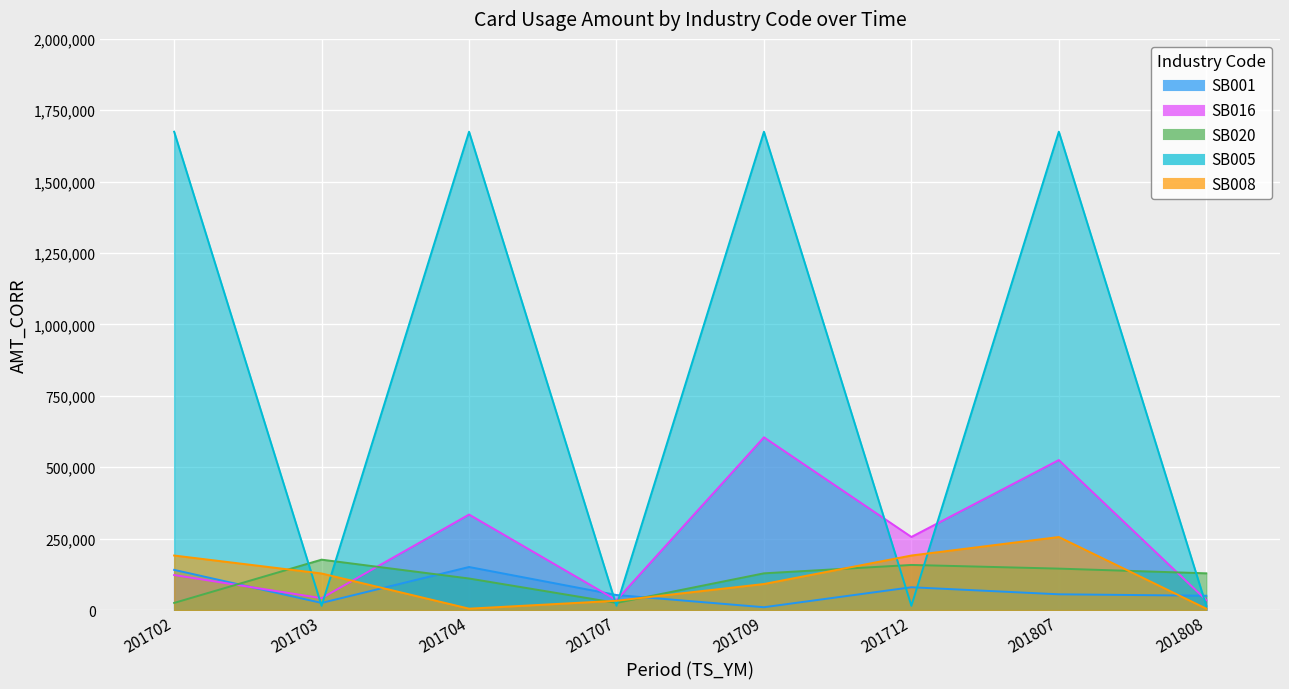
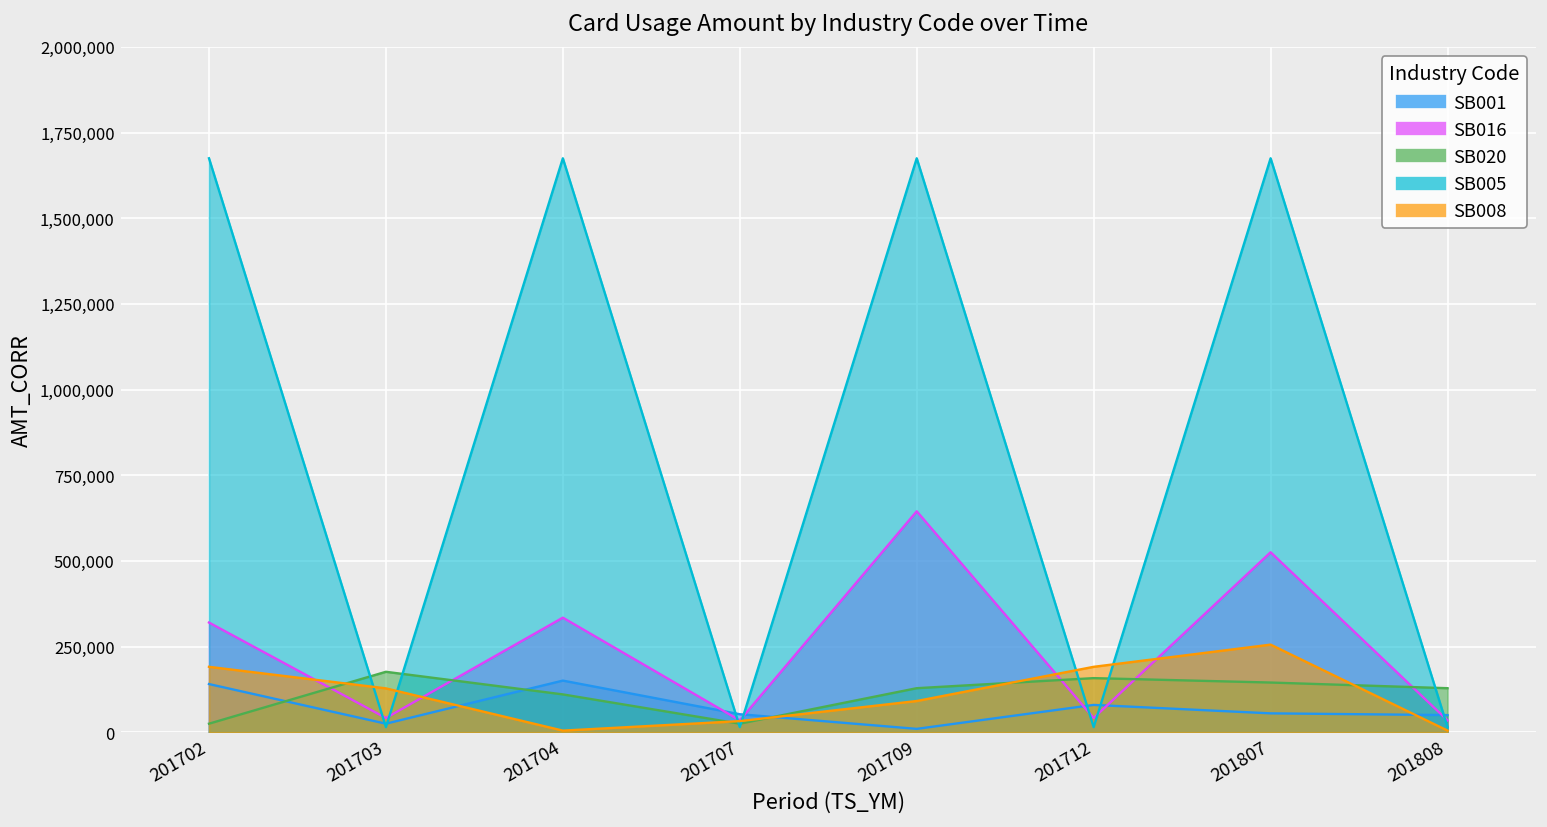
SB016, 201702: 120,000 -> 320,000
SB016, 201709: 610,000 -> 640,000
SB016, 201712: 260,000 -> 40,000
